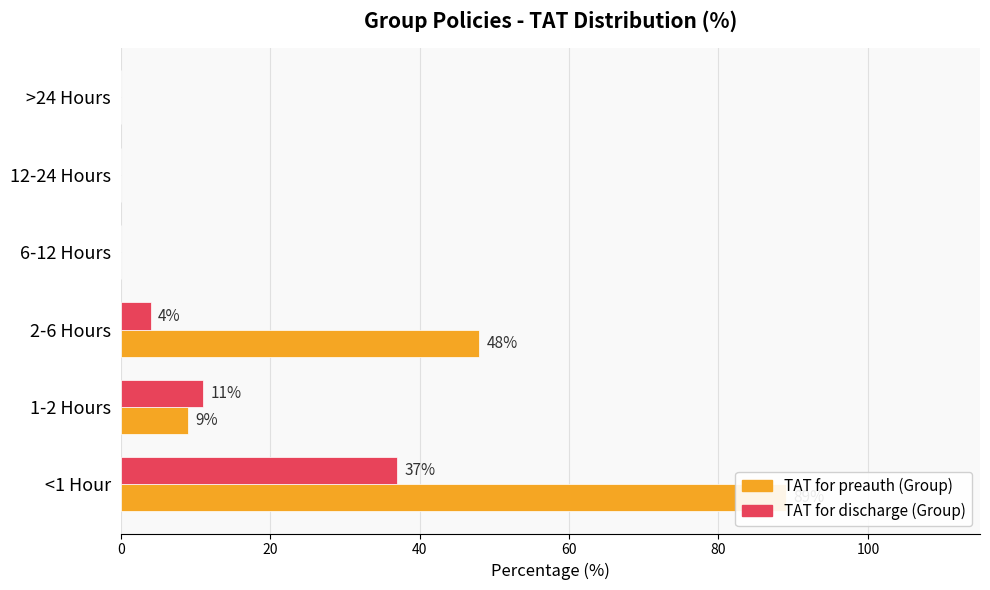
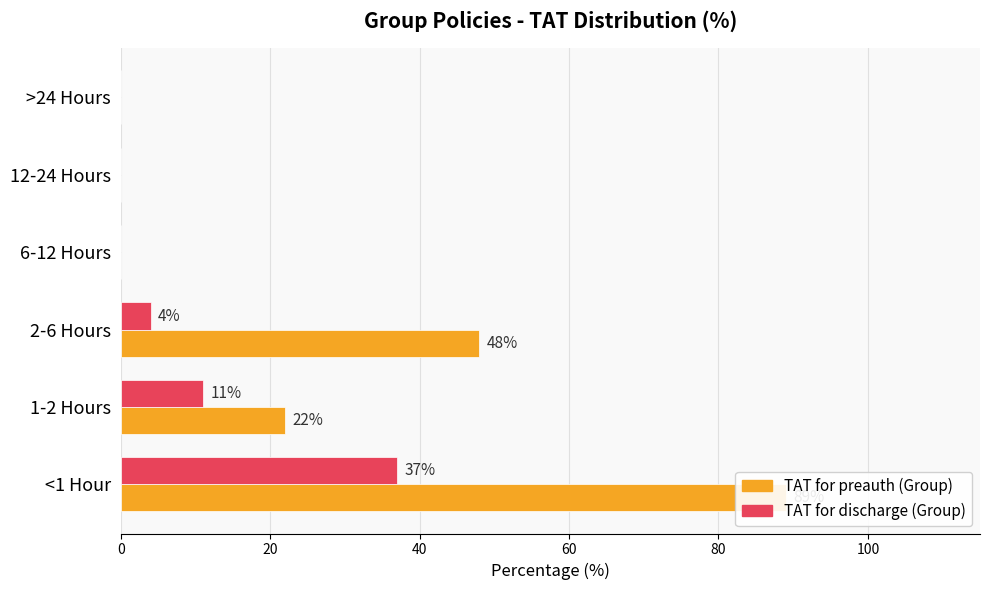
TAT for preauth (Group), 1-2 Hours: 9% -> 22%
